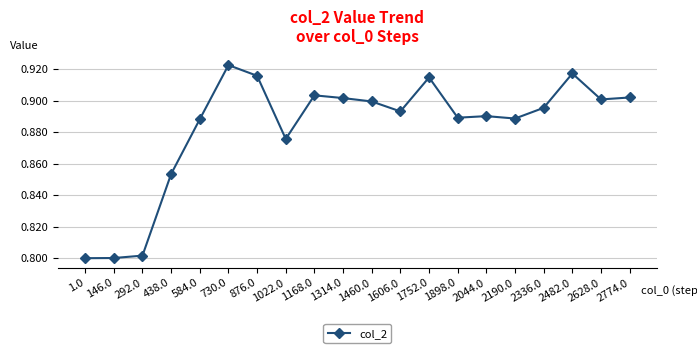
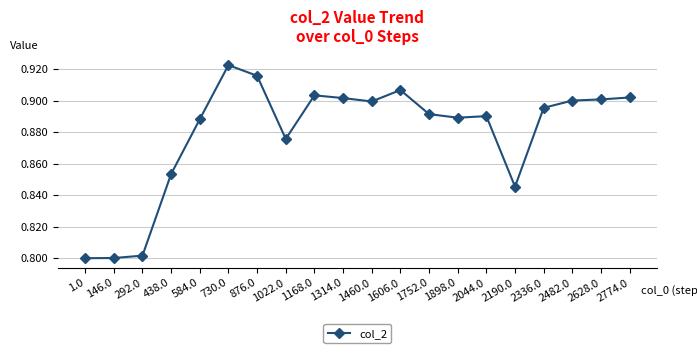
1606.0: 0.893 -> 0.907
1752.0: 0.915 -> 0.892
2190.0: 0.889 -> 0.845
2482.0: 0.917 -> 0.900
